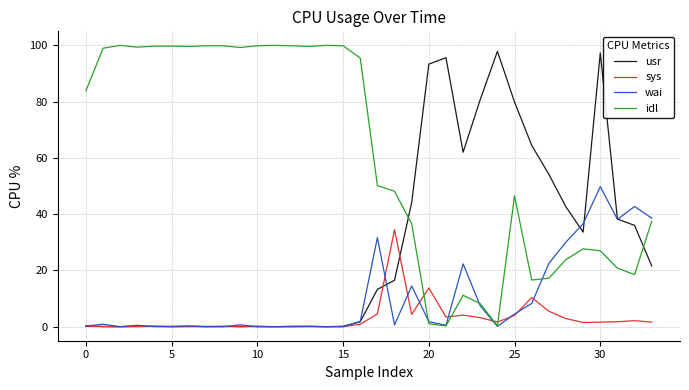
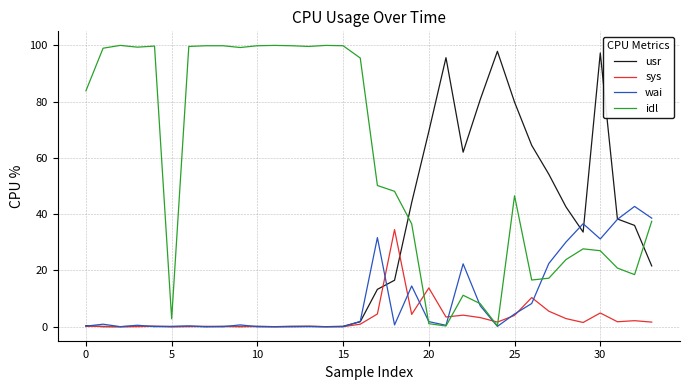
idl, 5: 100 -> 3
usr, 20: 93 -> 69
sys, 30: 2 -> 5
wai, 30: 50 -> 31
